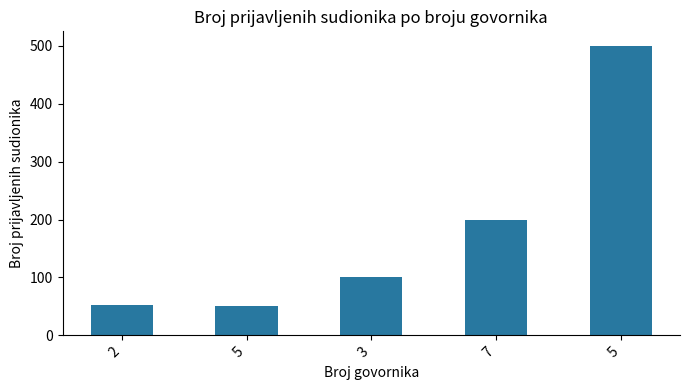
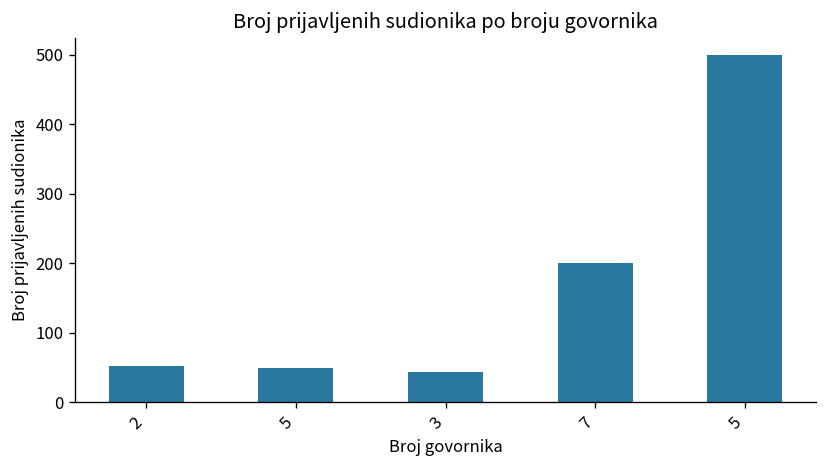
3: 100 -> 40
